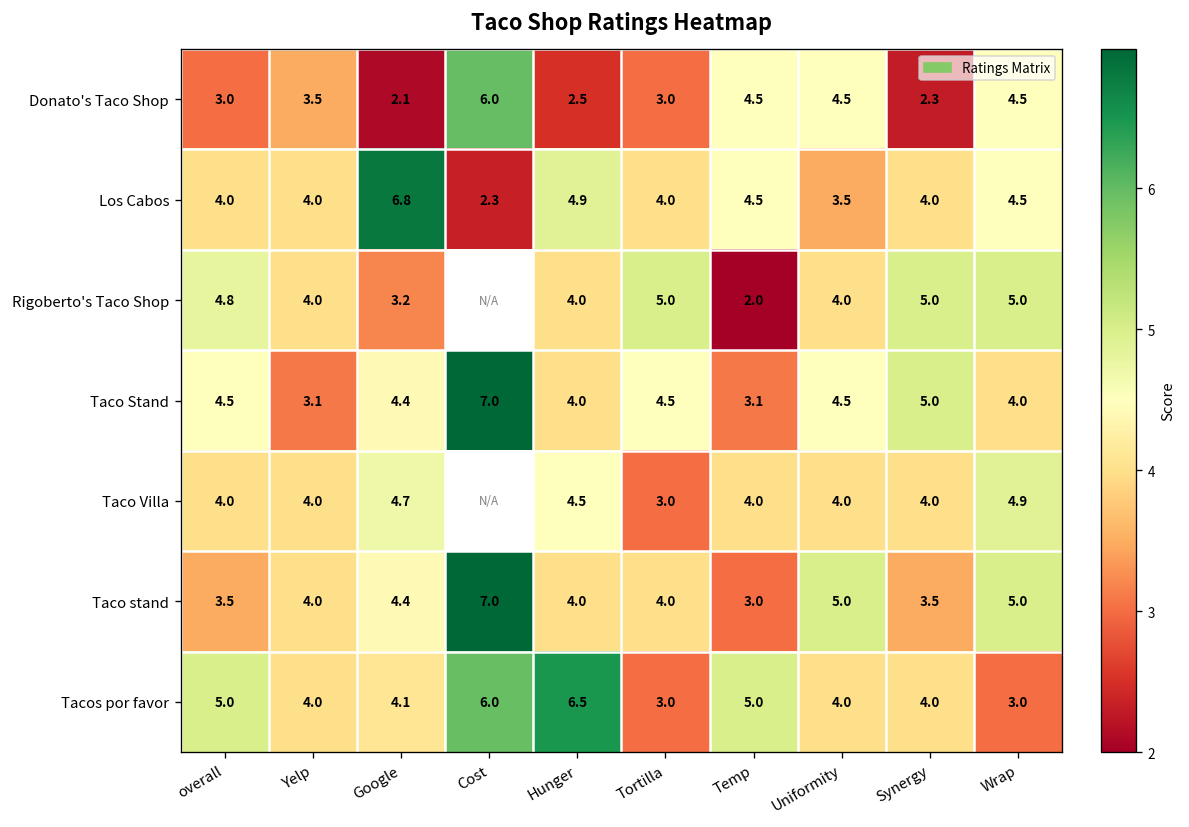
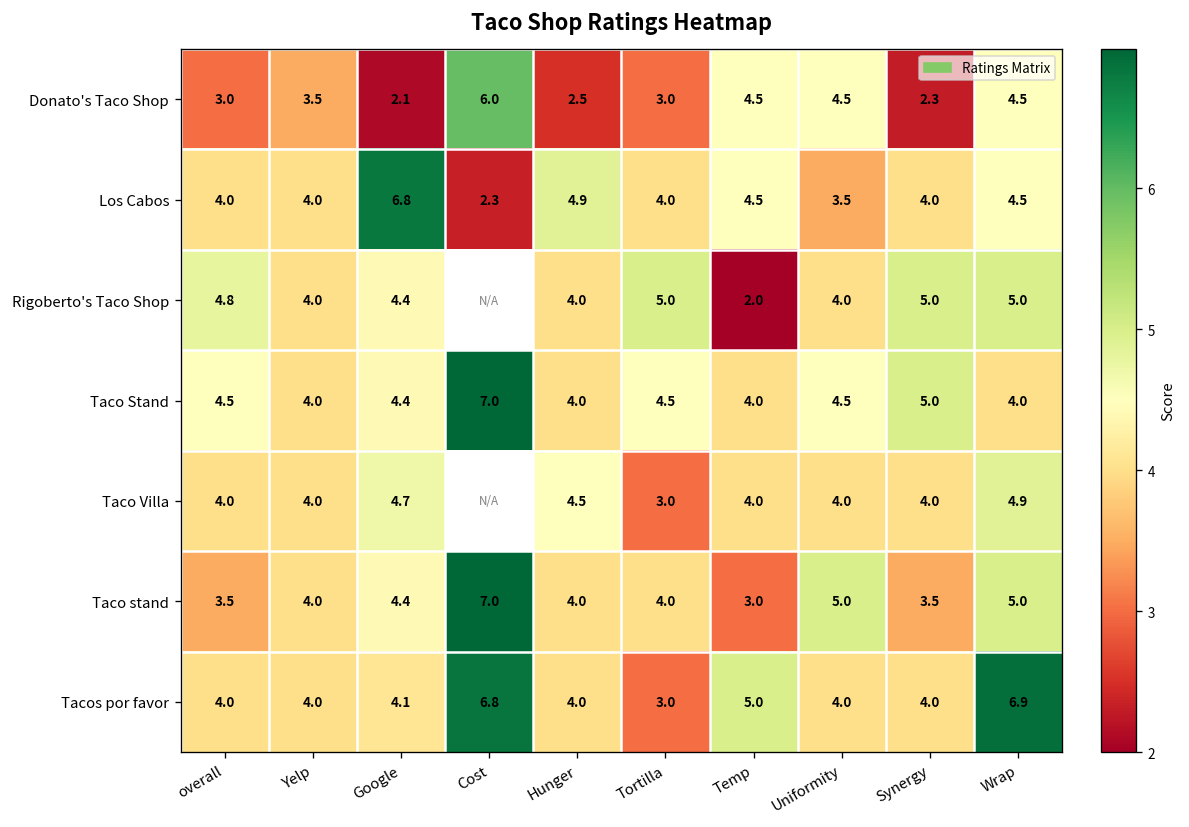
Rigoberto's Taco Shop, Google: 3.2 -> 4.4
Taco Stand, Yelp: 3.1 -> 4.0
Taco Stand, Temp: 3.1 -> 4.0
Tacos por favor, overall: 5.0 -> 4.0
Tacos por favor, Cost: 6.0 -> 6.8
Tacos por favor, Hunger: 6.5 -> 4.0
Tacos por favor, Wrap: 3.0 -> 6.9
